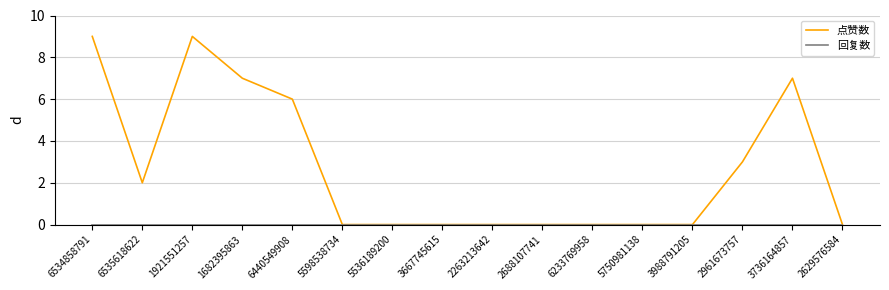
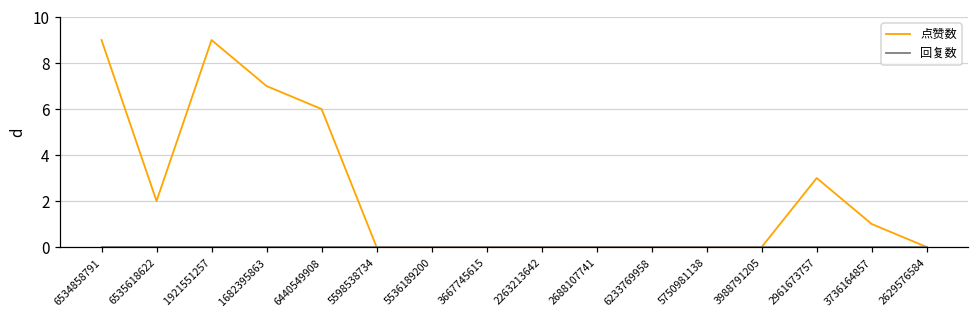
点赞数, 3736164857: 7 -> 1
